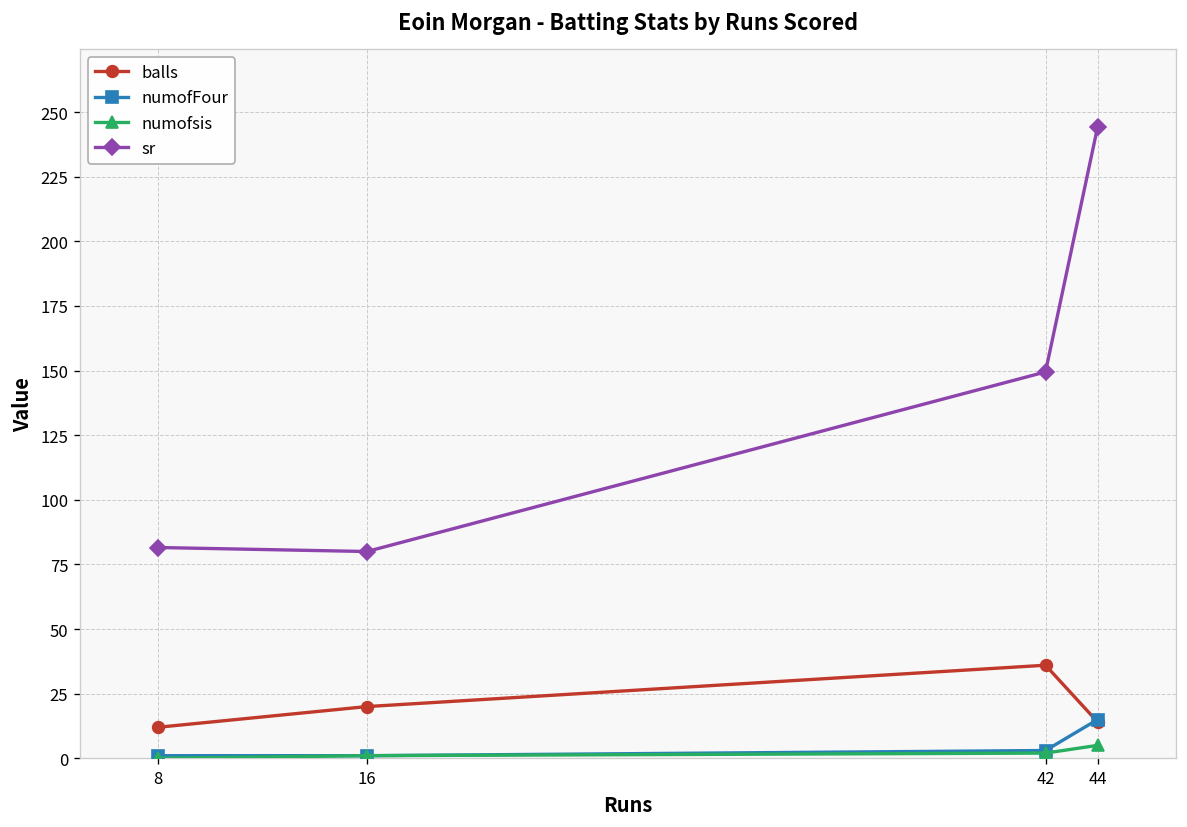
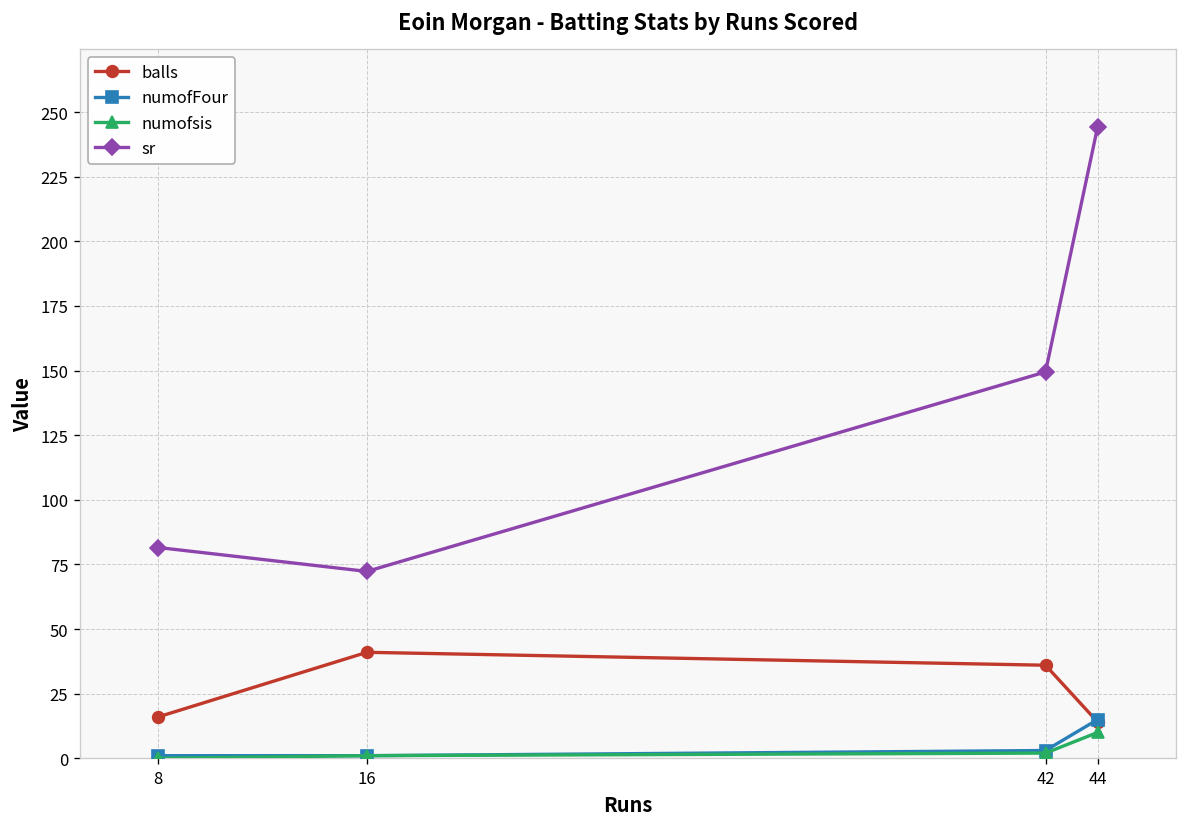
balls, 8: 12 -> 16
balls, 16: 20 -> 41
sr, 16: 80 -> 72
numofsis, 44: 5 -> 10
